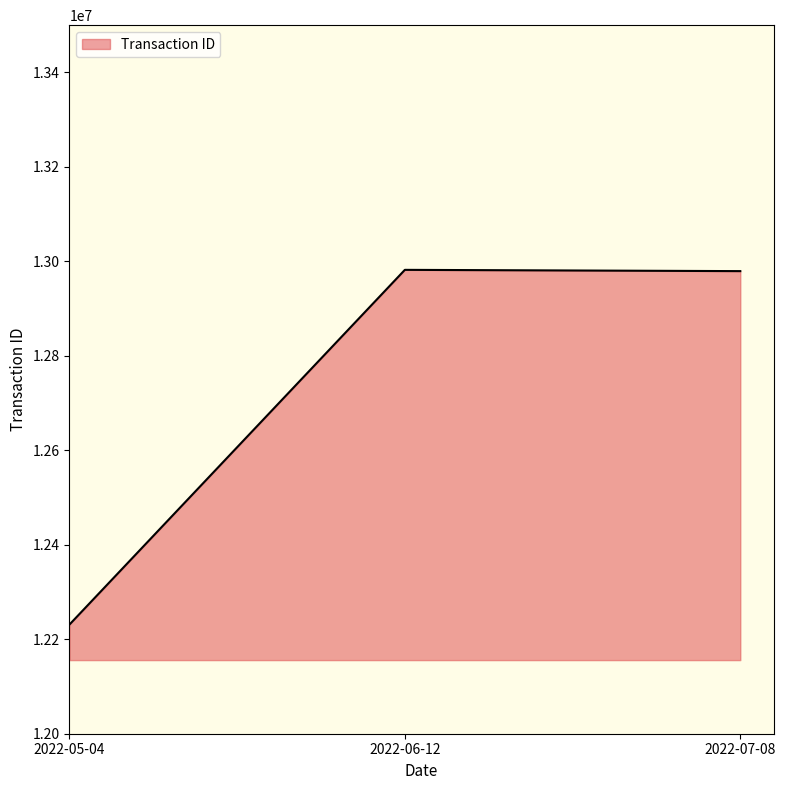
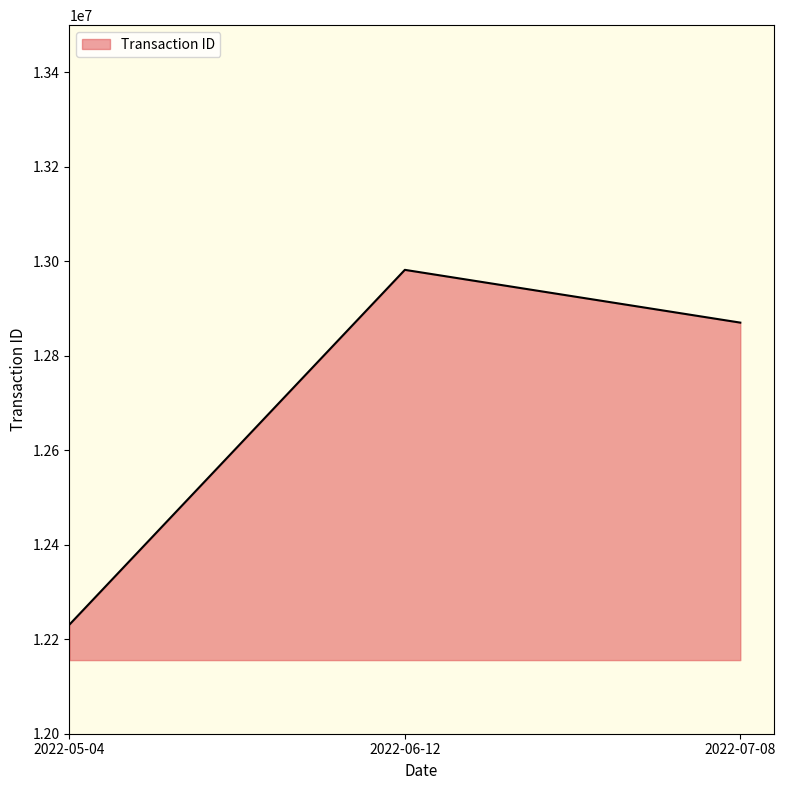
2022-07-08: 12980000 -> 12870000
